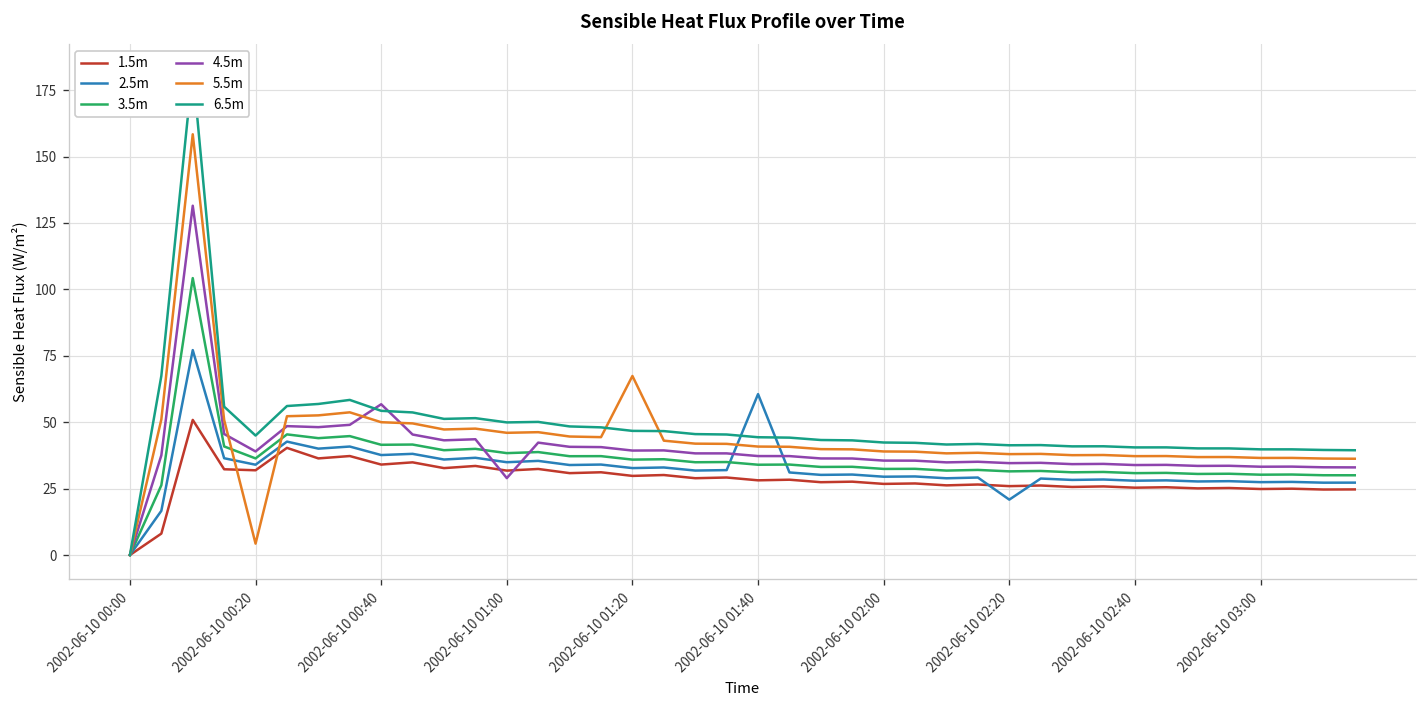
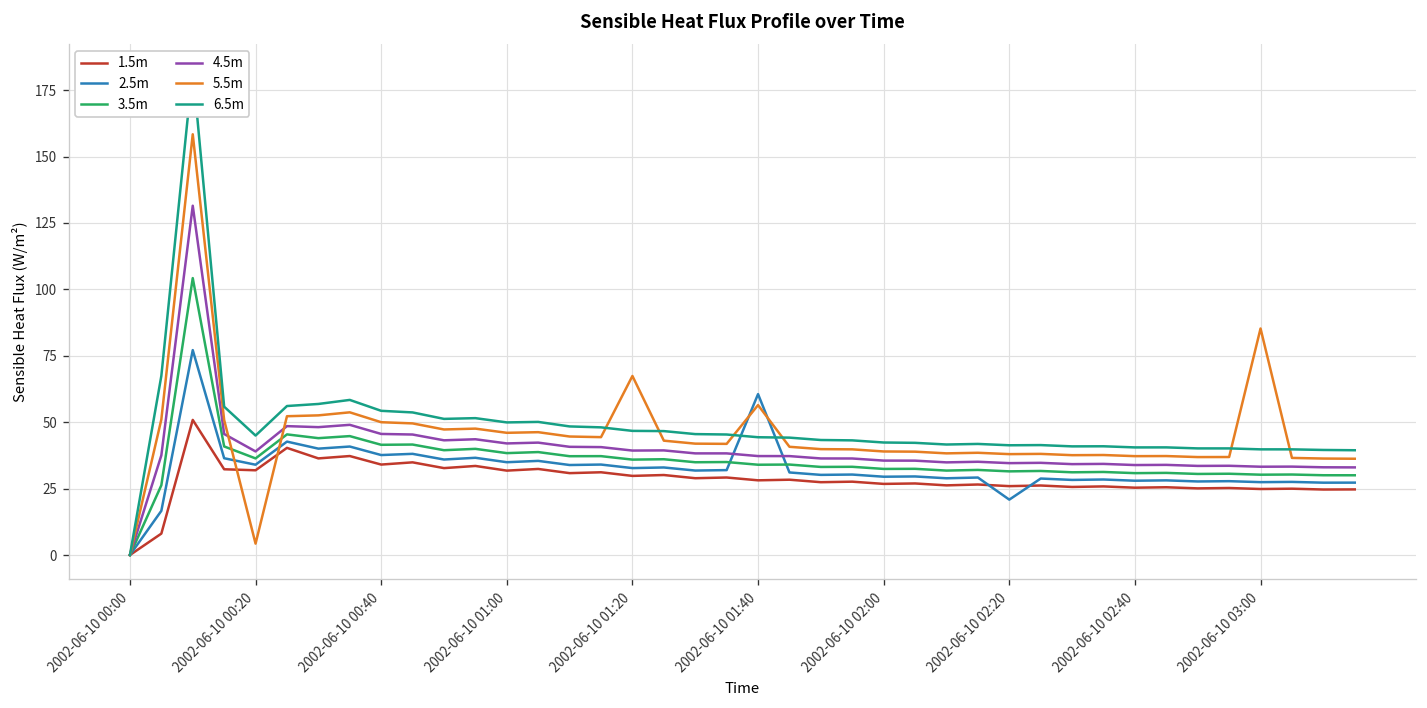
4.5m, 2002-06-10 00:40: 57 -> 46
4.5m, 2002-06-10 01:00: 29 -> 42
5.5m, 2002-06-10 01:40: 41 -> 56
5.5m, 2002-06-10 03:00: 37 -> 85
